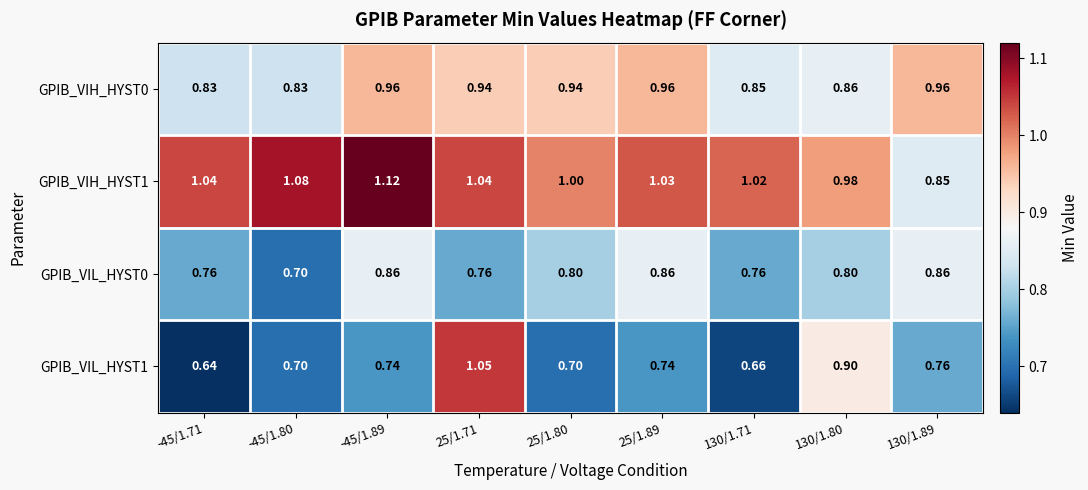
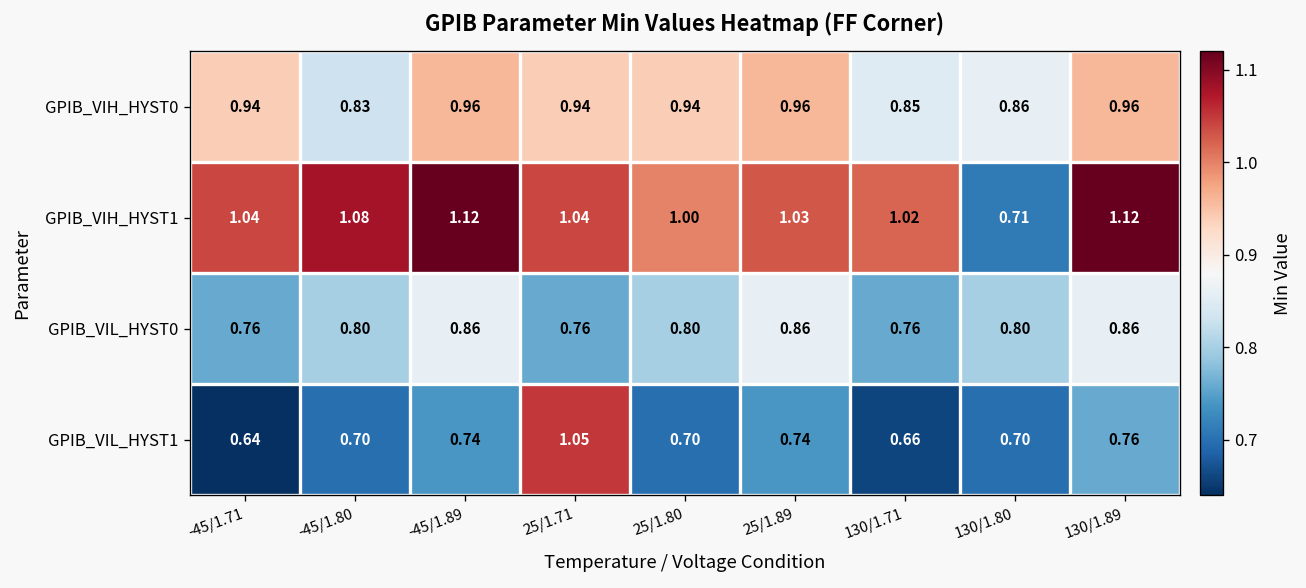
GPIB_VIH_HYST0, -45/1.71: 0.83 -> 0.94
GPIB_VIH_HYST1, 130/1.80: 0.98 -> 0.71
GPIB_VIH_HYST1, 130/1.89: 0.85 -> 1.12
GPIB_VIL_HYST0, -45/1.80: 0.70 -> 0.80
GPIB_VIL_HYST1, 130/1.80: 0.90 -> 0.70
